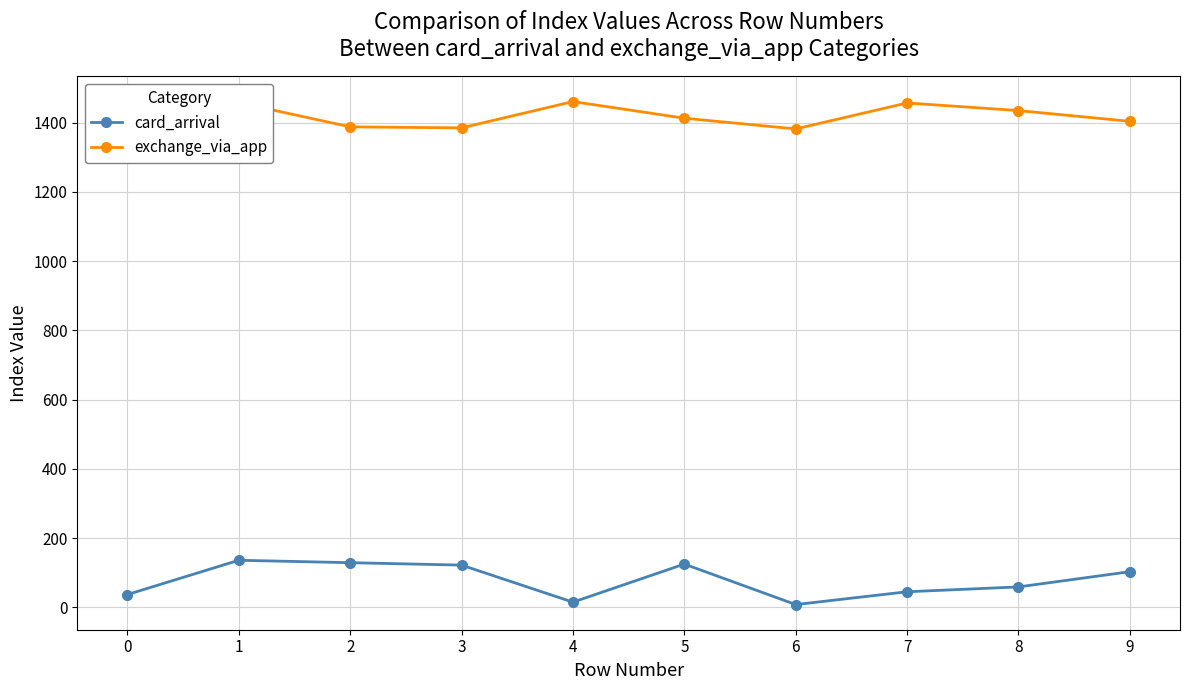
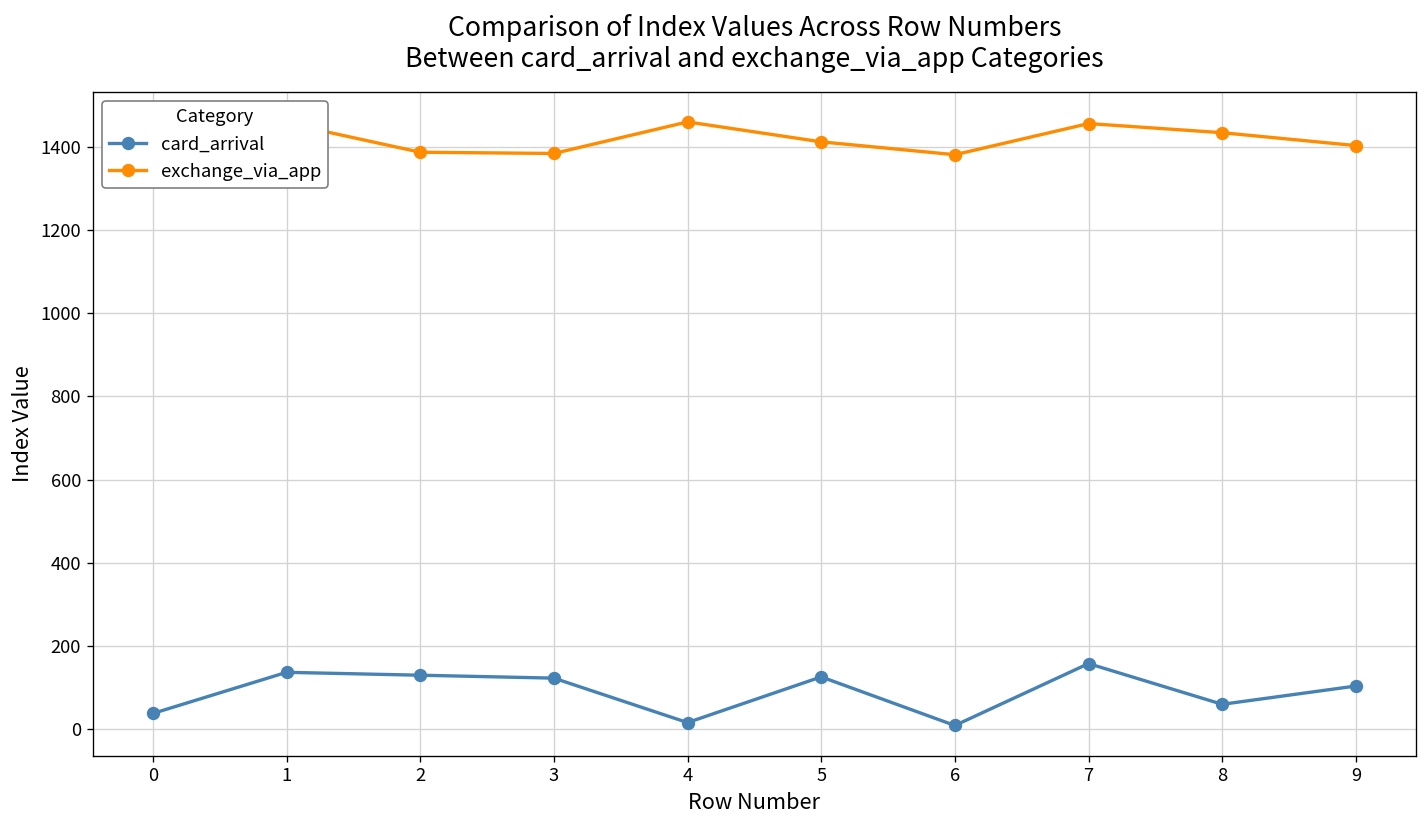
card_arrival, 7: 50 -> 160
